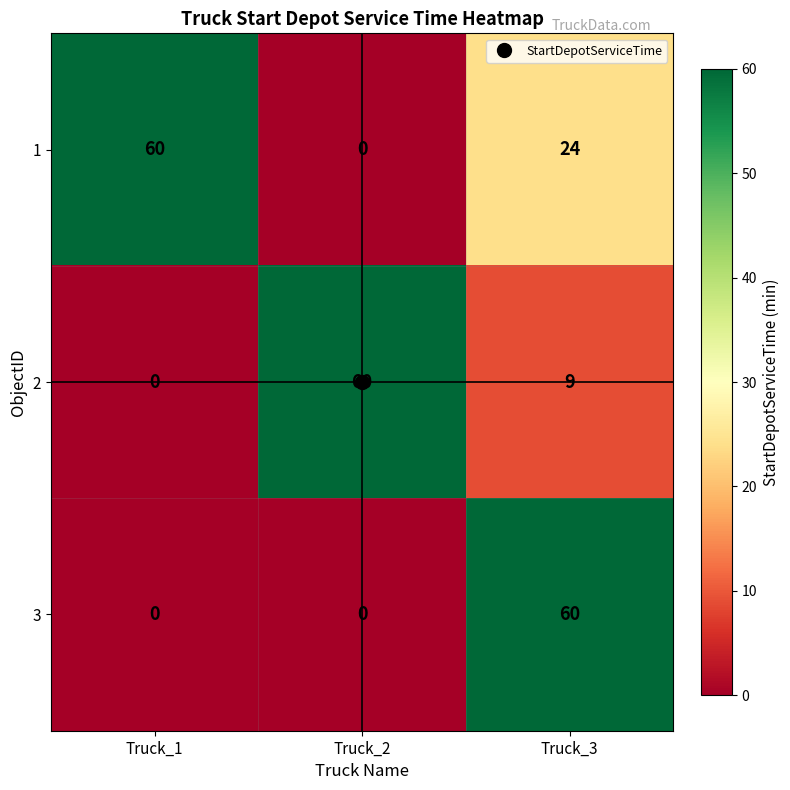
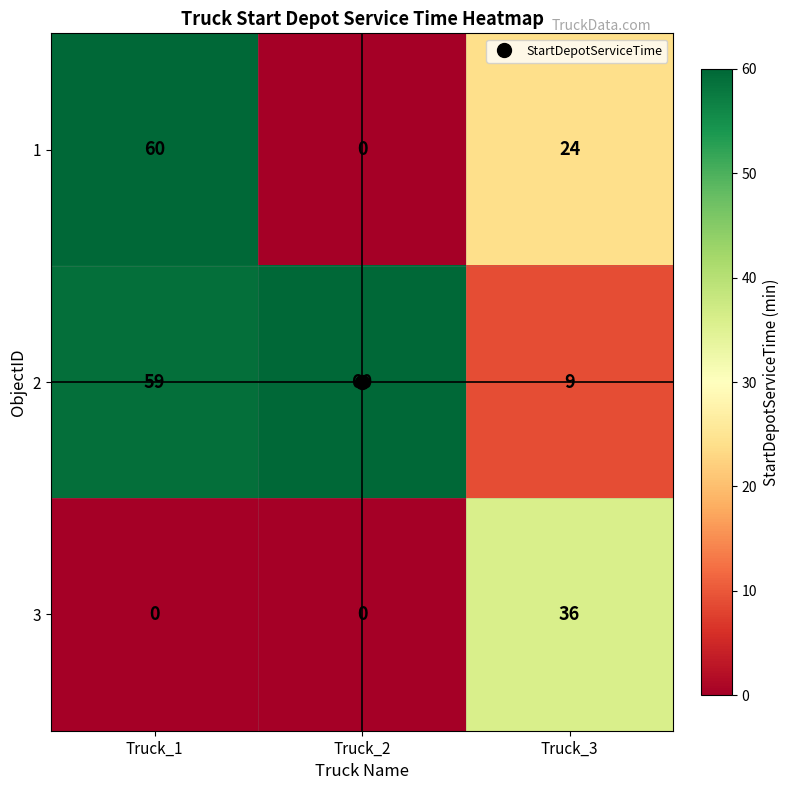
2, Truck_1: 0 -> 59
3, Truck_3: 60 -> 36
